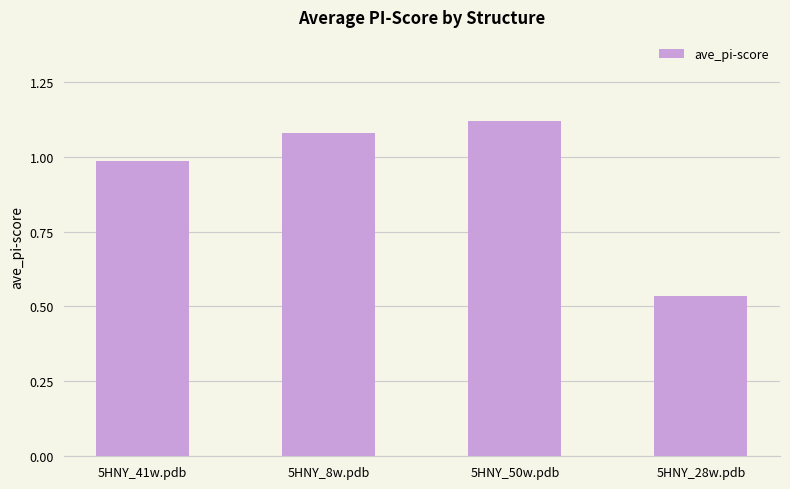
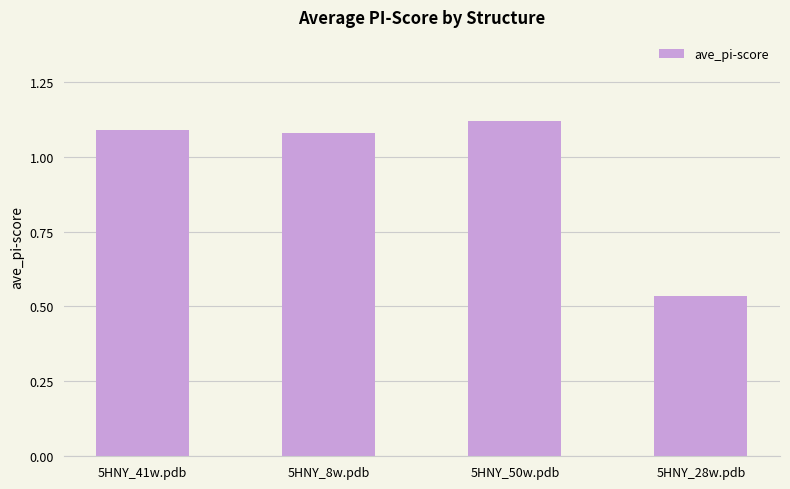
5HNY_41w.pdb: 0.99 -> 1.09
